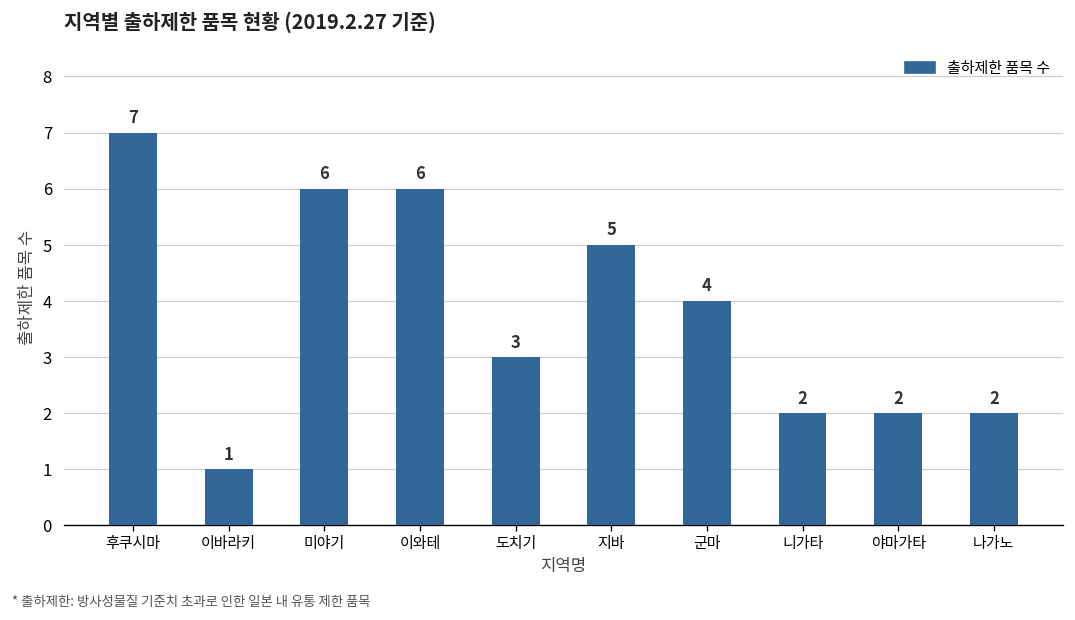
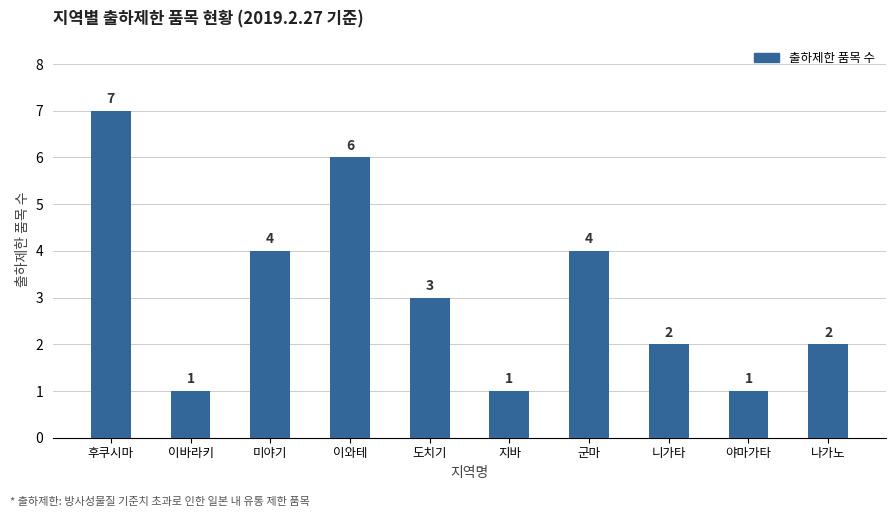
미야기: 6 -> 4
지바: 5 -> 1
야마가타: 2 -> 1
